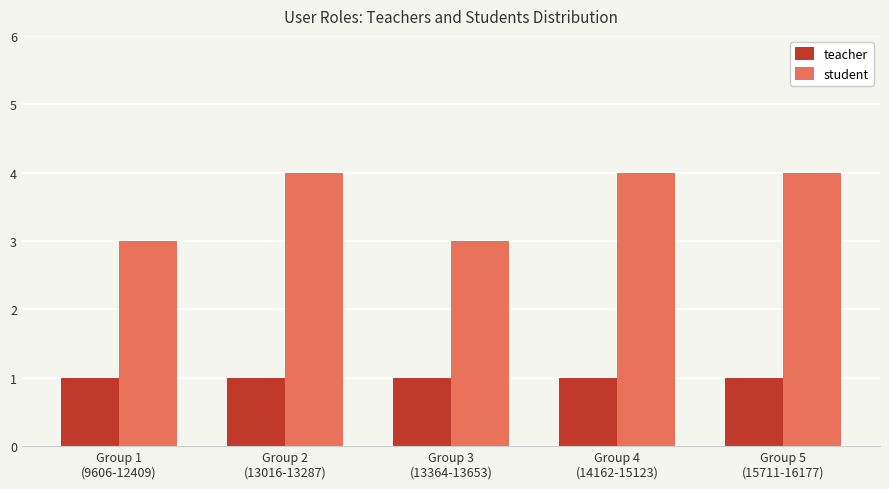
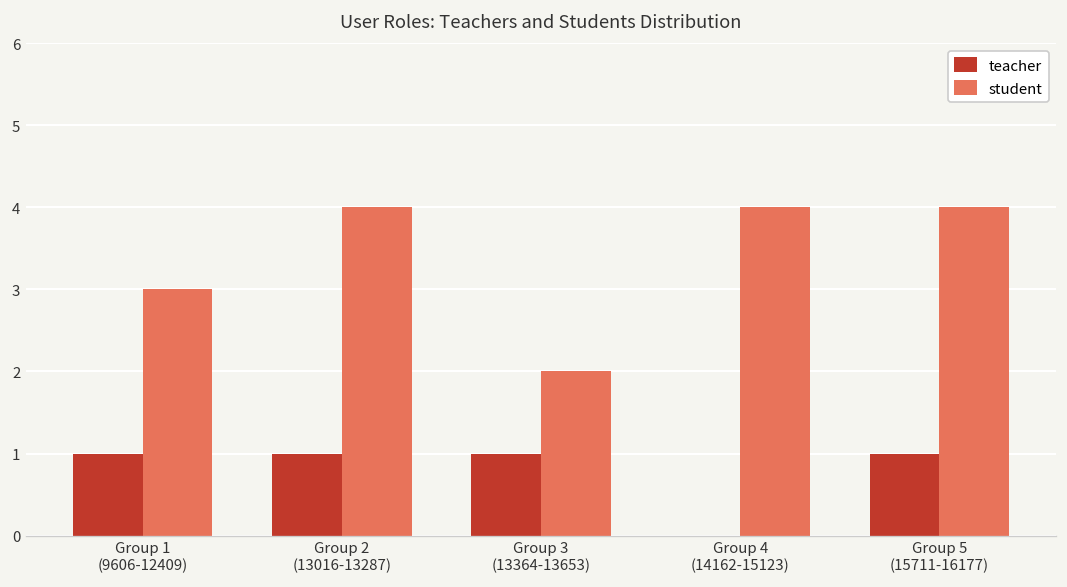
student, Group 3 (13364-13653): 3 -> 2
teacher, Group 4 (14162-15123): 1 -> 0
